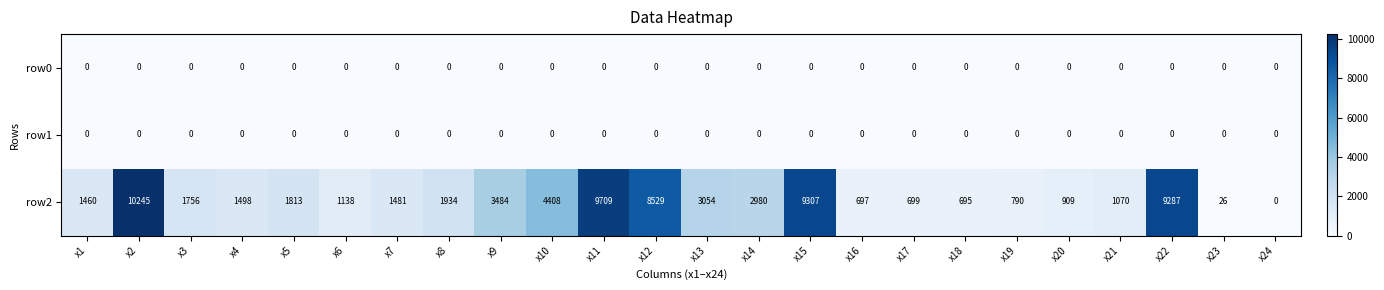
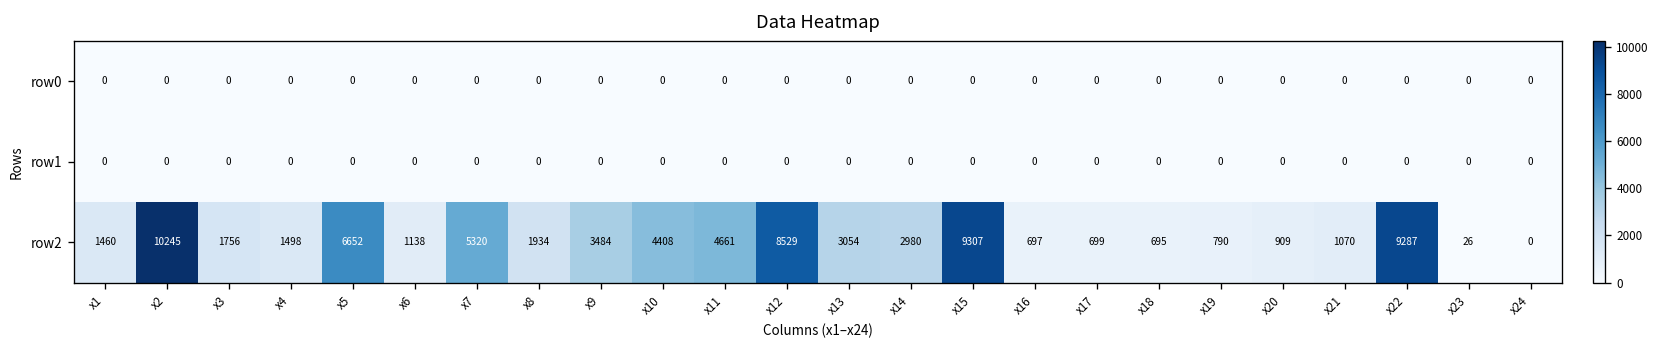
row2, x5: 1813 -> 6652
row2, x7: 1481 -> 5320
row2, x11: 9709 -> 4661
